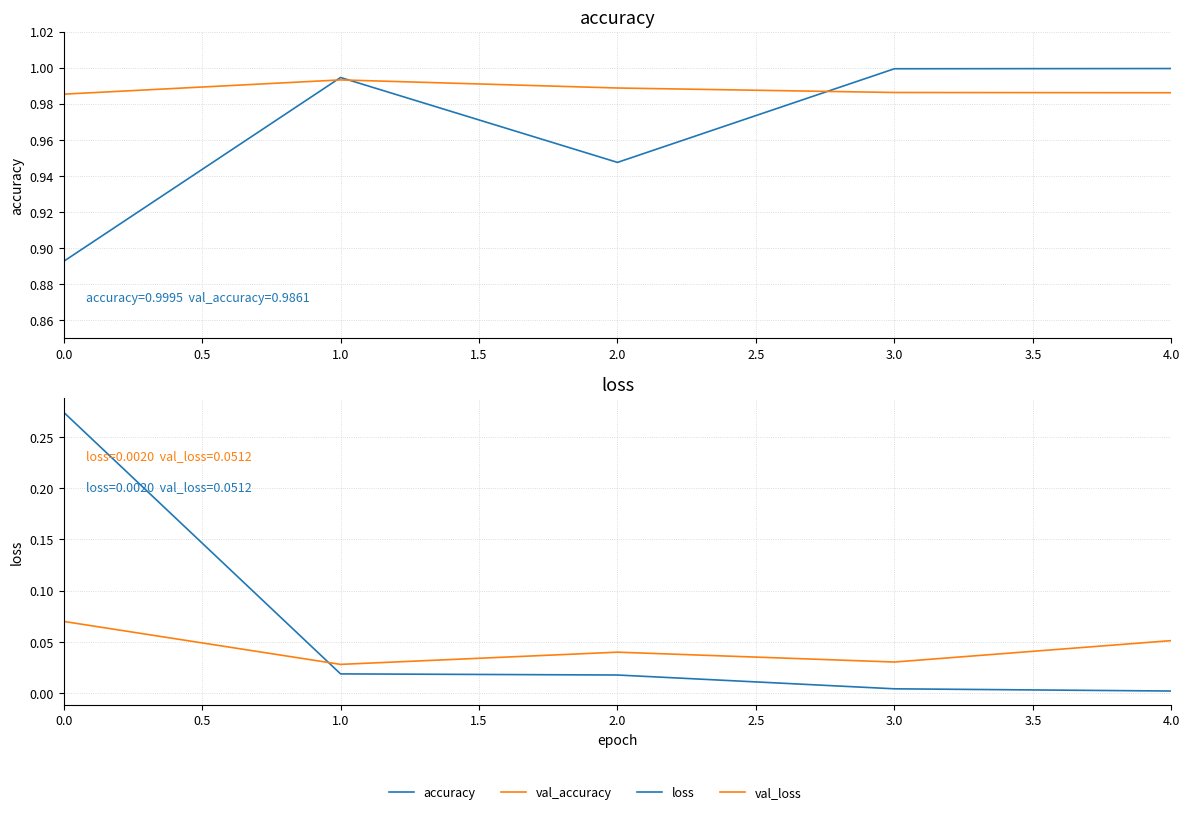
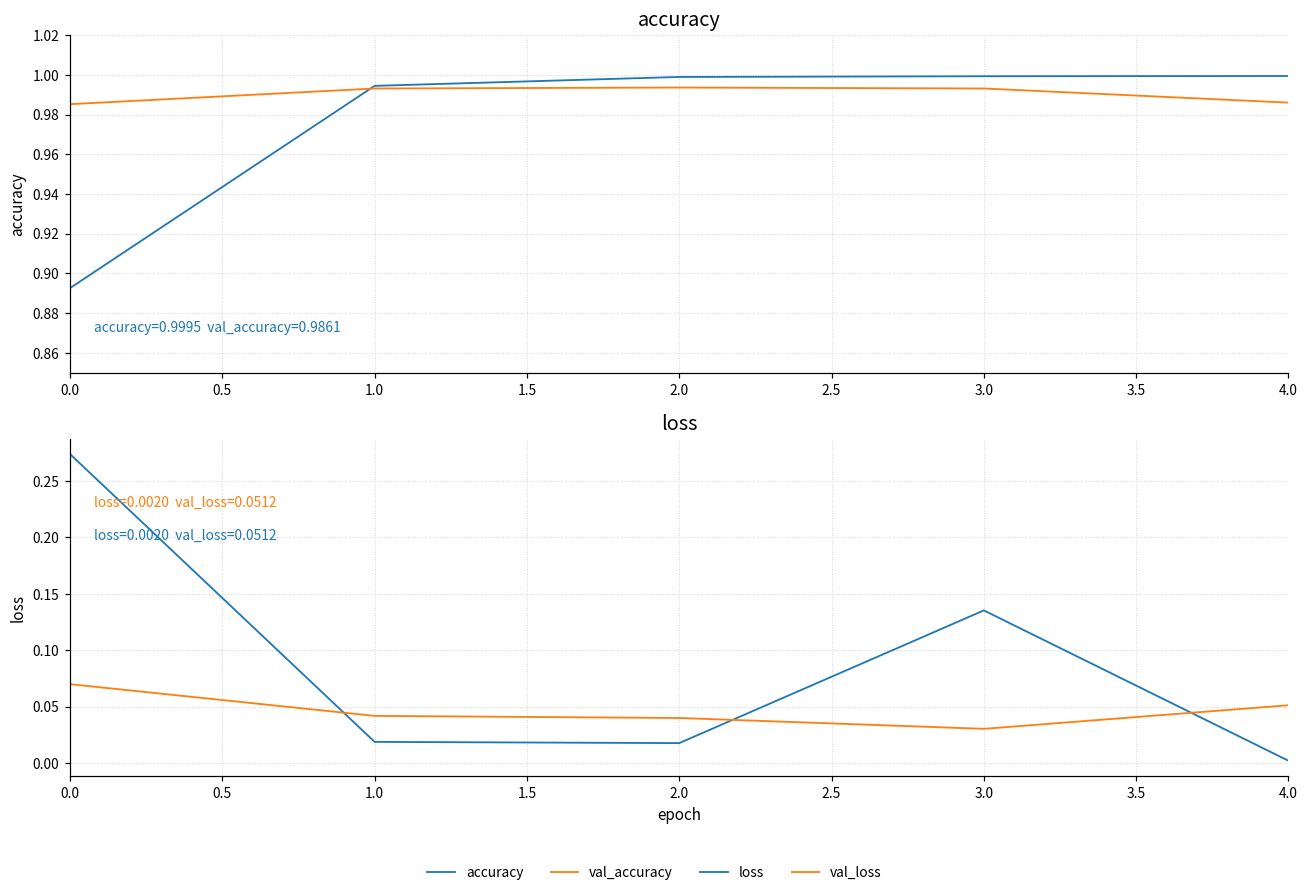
accuracy, accuracy, 2.0: 0.947 -> 0.999
accuracy, val_accuracy, 2.0: 0.989 -> 0.994
accuracy, val_accuracy, 3.0: 0.986 -> 0.993
loss, val_loss, 1.0: 0.028 -> 0.042
loss, loss, 3.0: 0.004 -> 0.135
